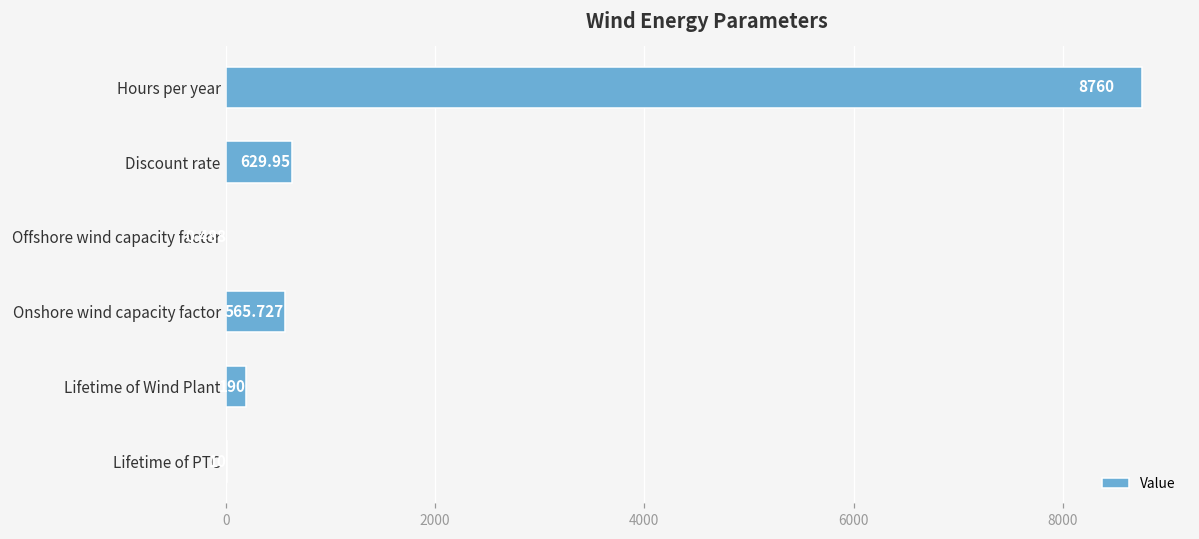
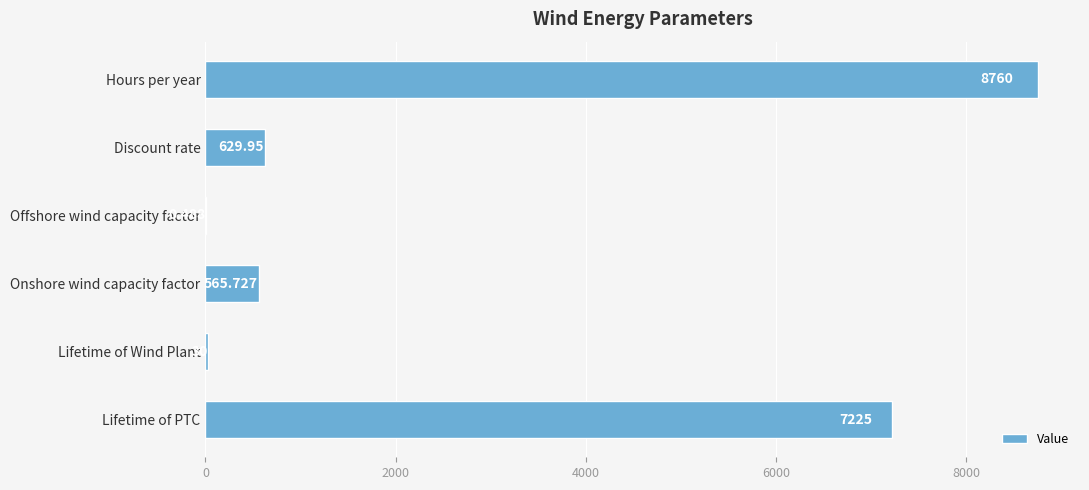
Lifetime of Wind Plant: 200 -> 0
Lifetime of PTC: 0 -> 7200
